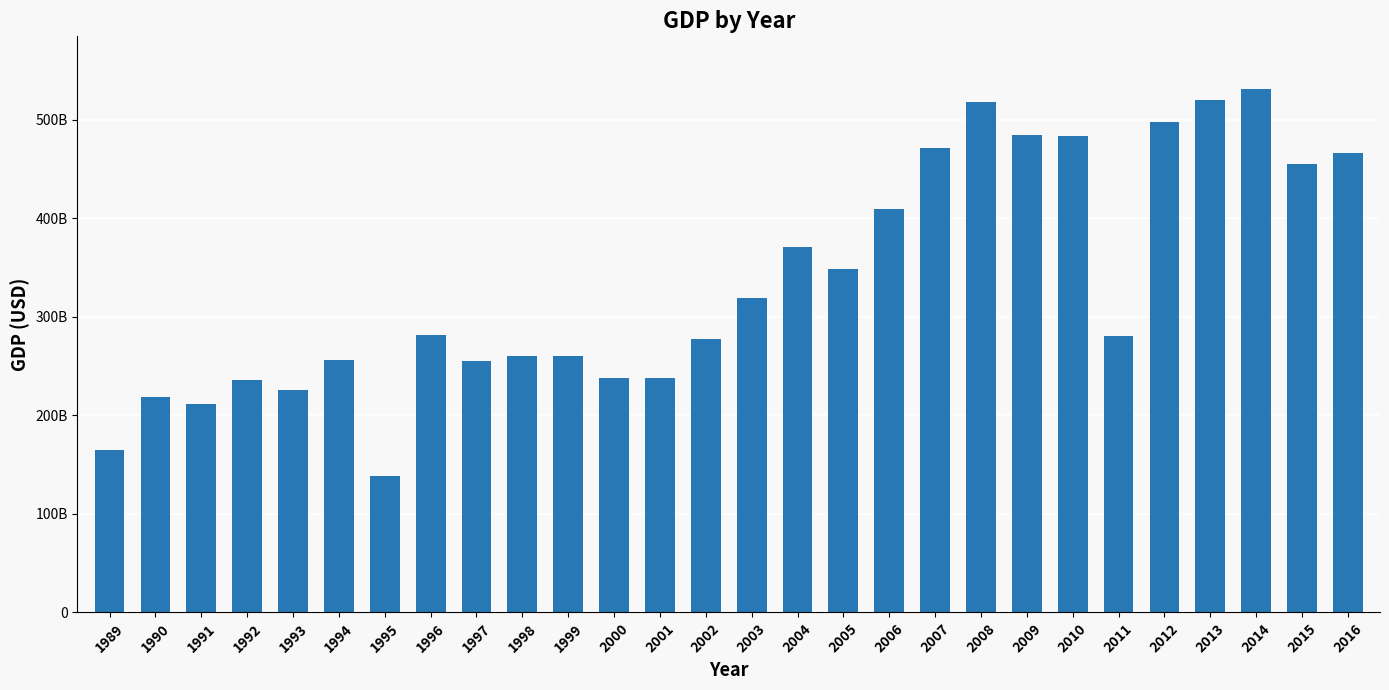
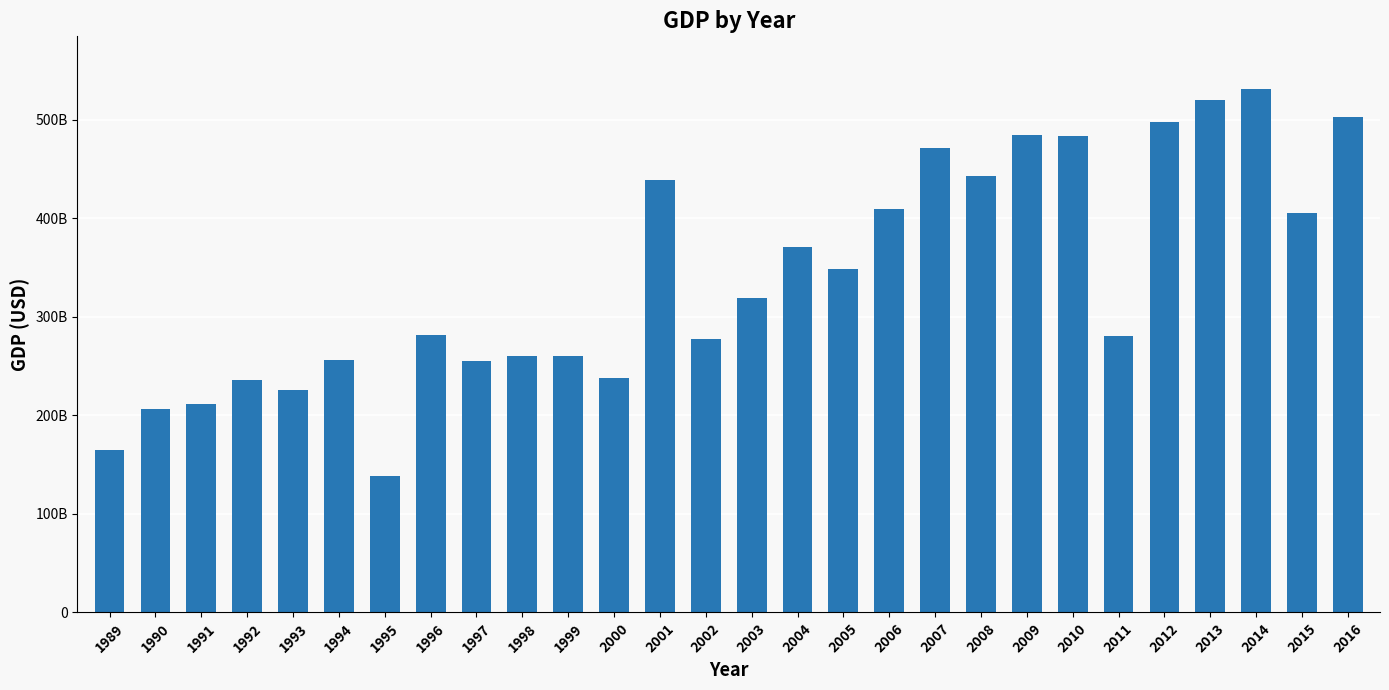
1990: 220000000000 -> 210000000000
2001: 240000000000 -> 440000000000
2008: 520000000000 -> 440000000000
2015: 450000000000 -> 410000000000
2016: 470000000000 -> 500000000000
